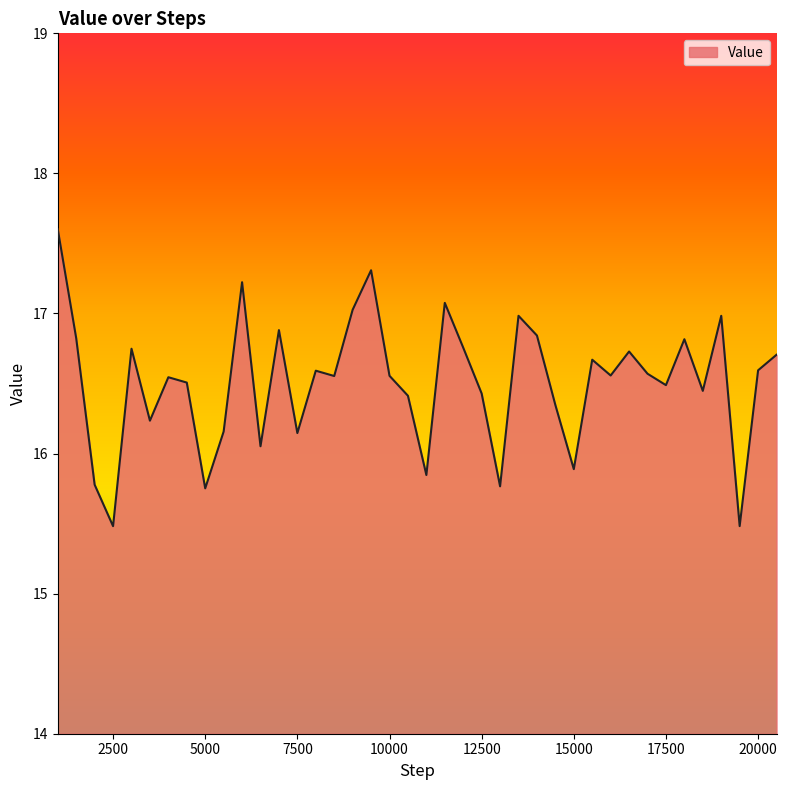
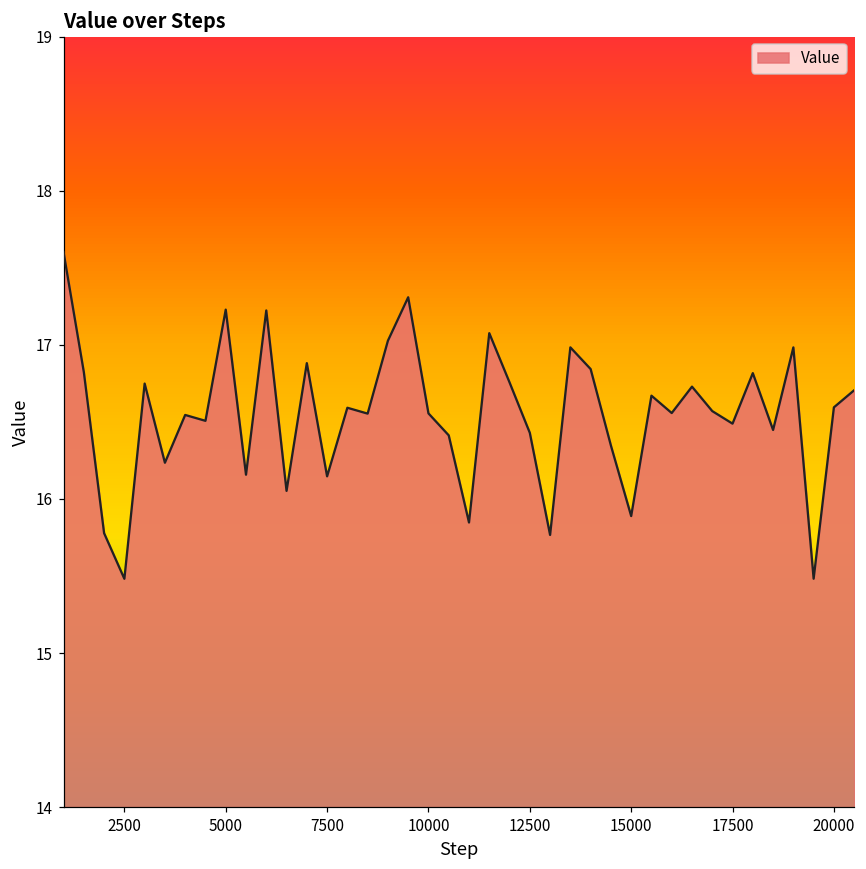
5000: 15.75 -> 17.23
